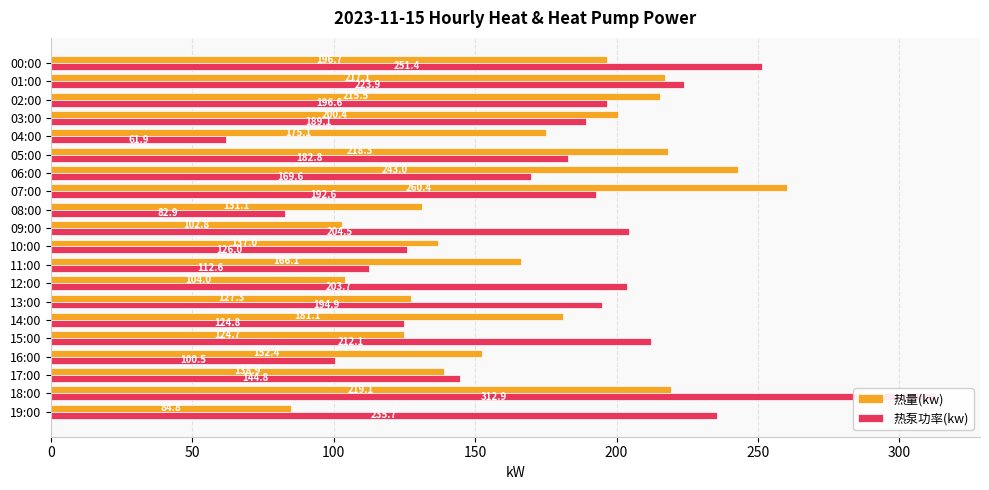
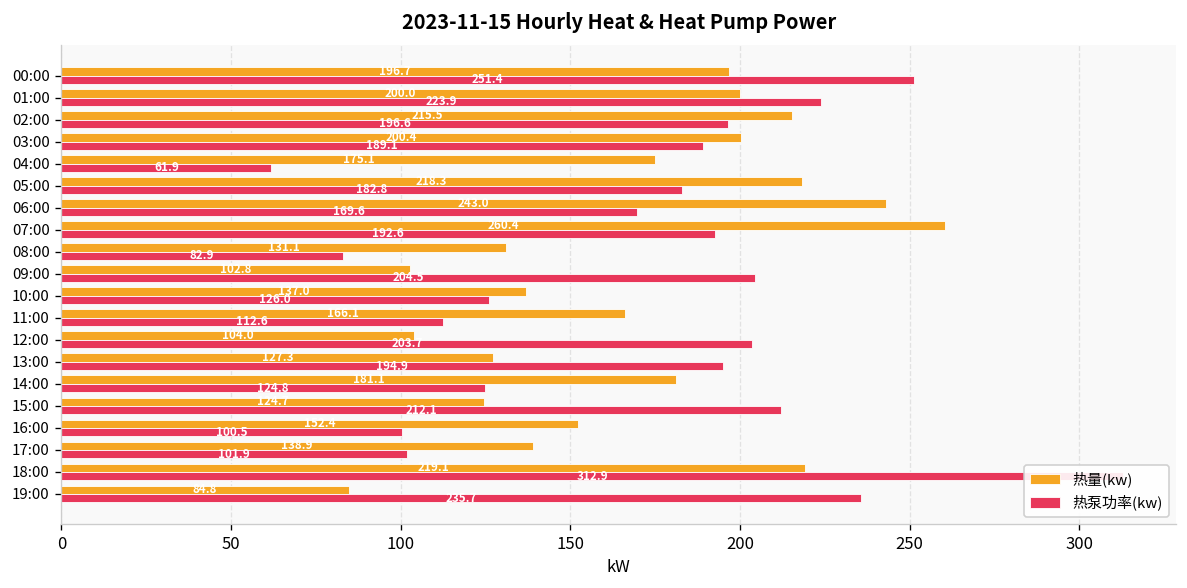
热量(kw), 01:00: 217.1 -> 200.0
热泵功率(kw), 17:00: 144.8 -> 101.9
